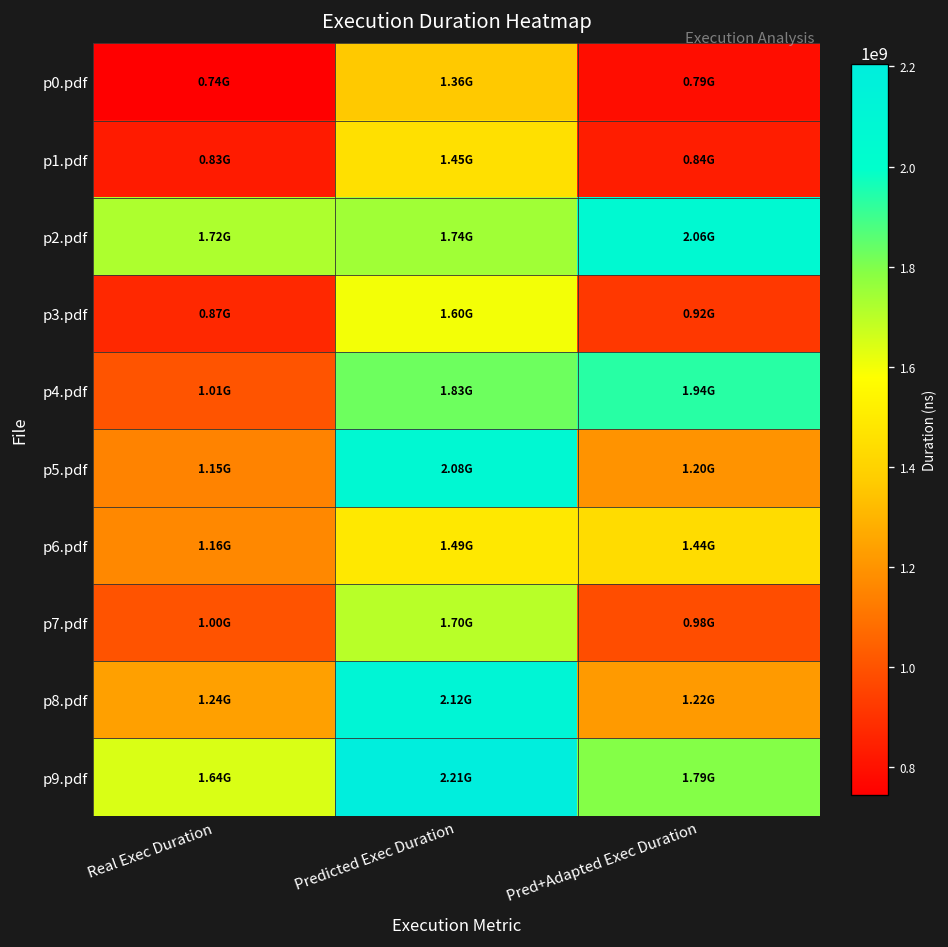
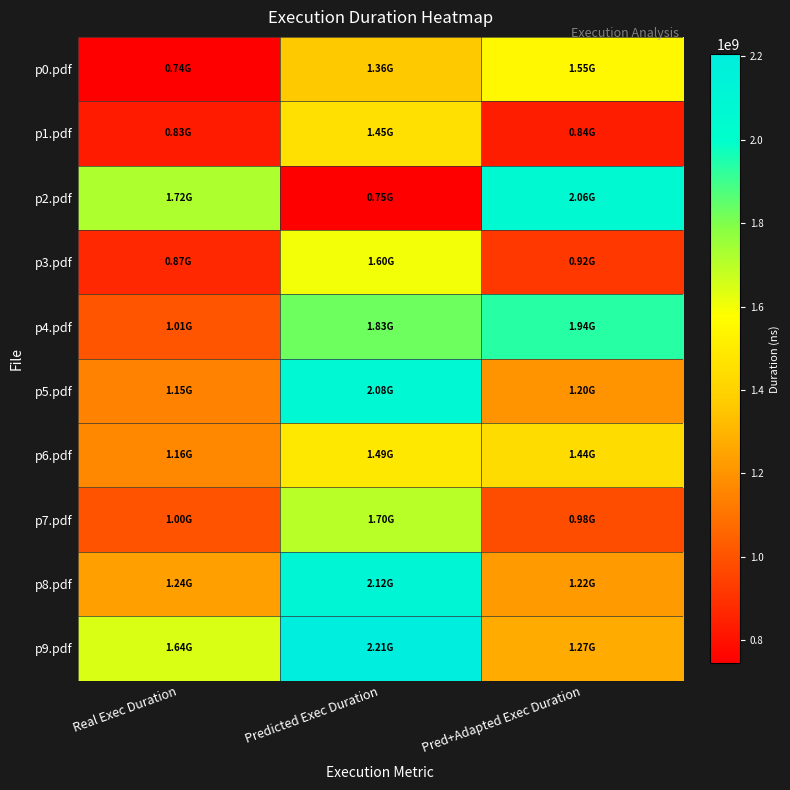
p0.pdf, Pred+Adapted Exec Duration: 0.79G -> 1.55G
p2.pdf, Predicted Exec Duration: 1.74G -> 0.75G
p9.pdf, Pred+Adapted Exec Duration: 1.79G -> 1.27G
